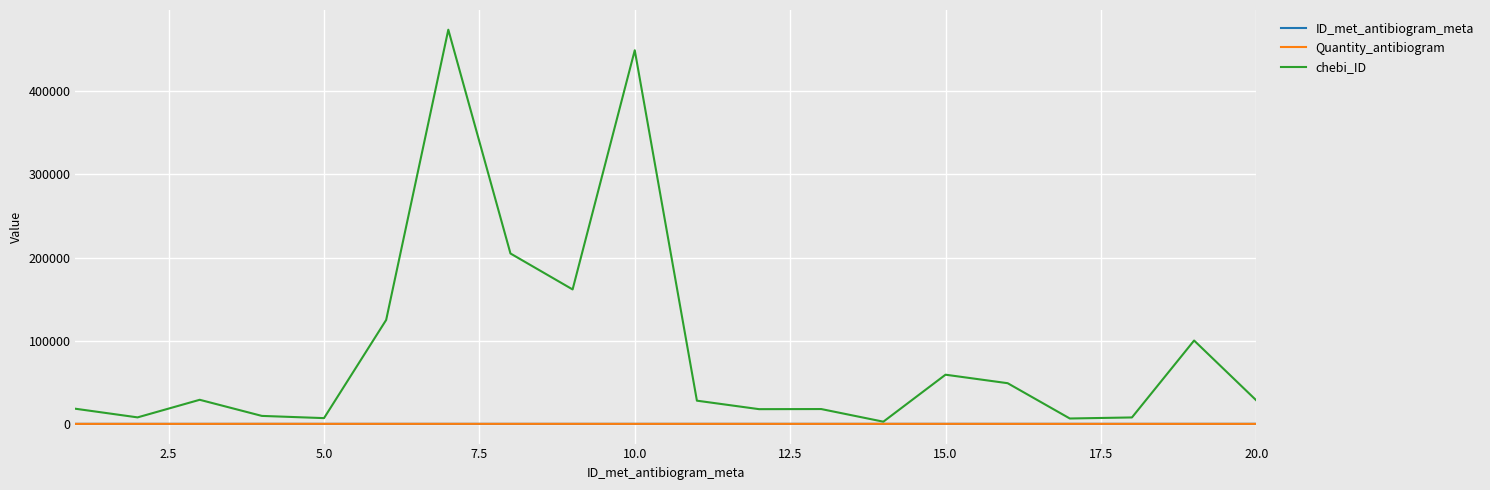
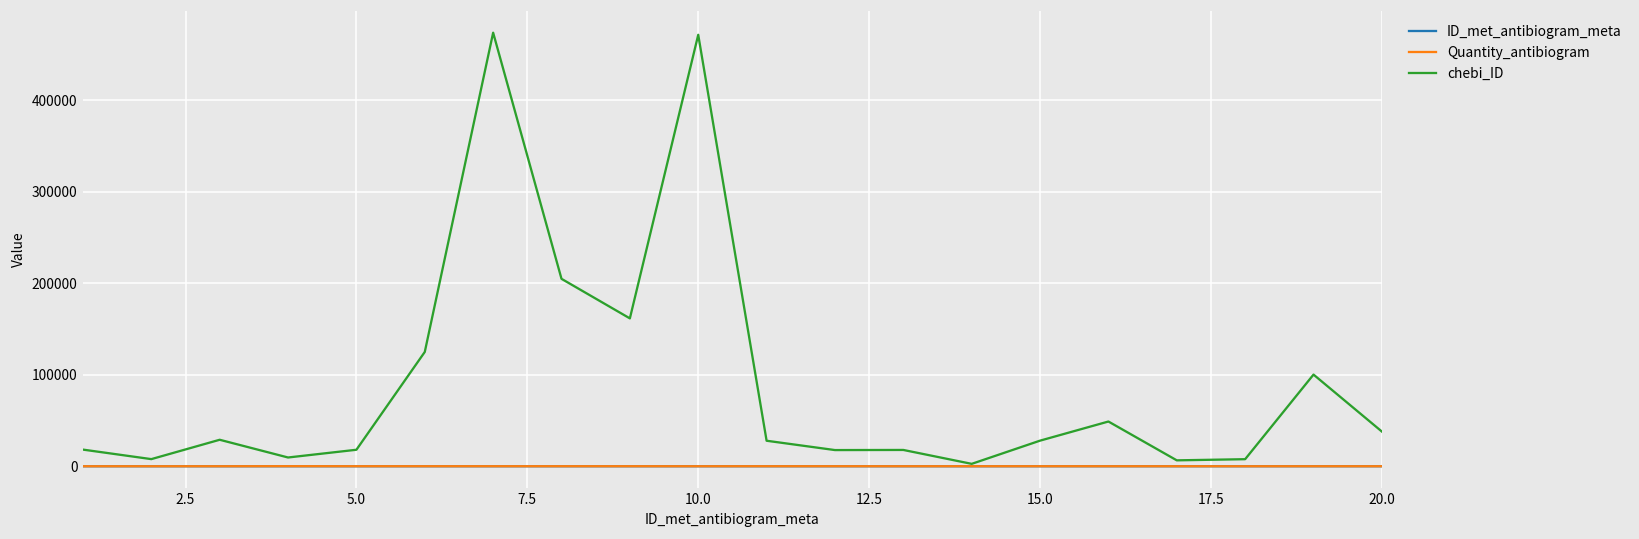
chebi_ID, 5.0: 10000 -> 20000
chebi_ID, 10.0: 450000 -> 470000
chebi_ID, 15.0: 60000 -> 30000
chebi_ID, 20.0: 30000 -> 40000
